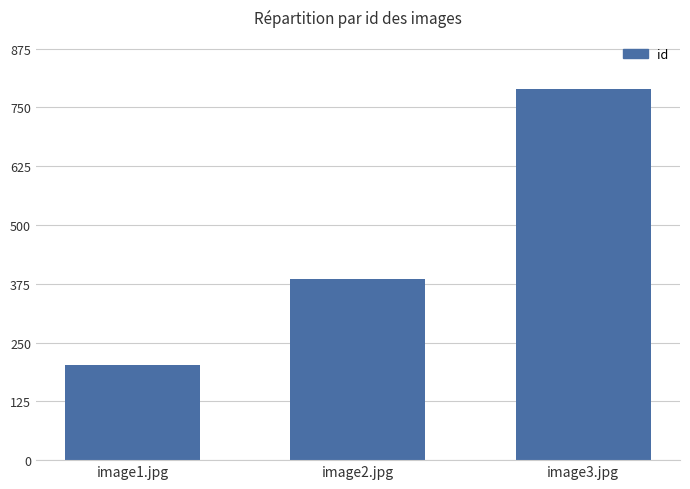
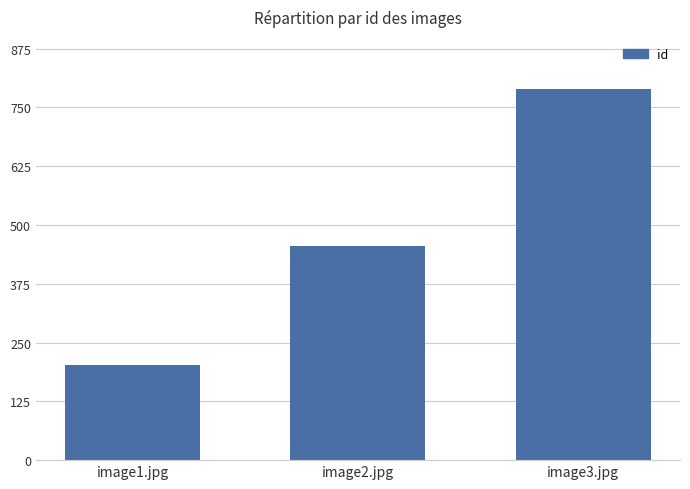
image2.jpg: 390 -> 460
